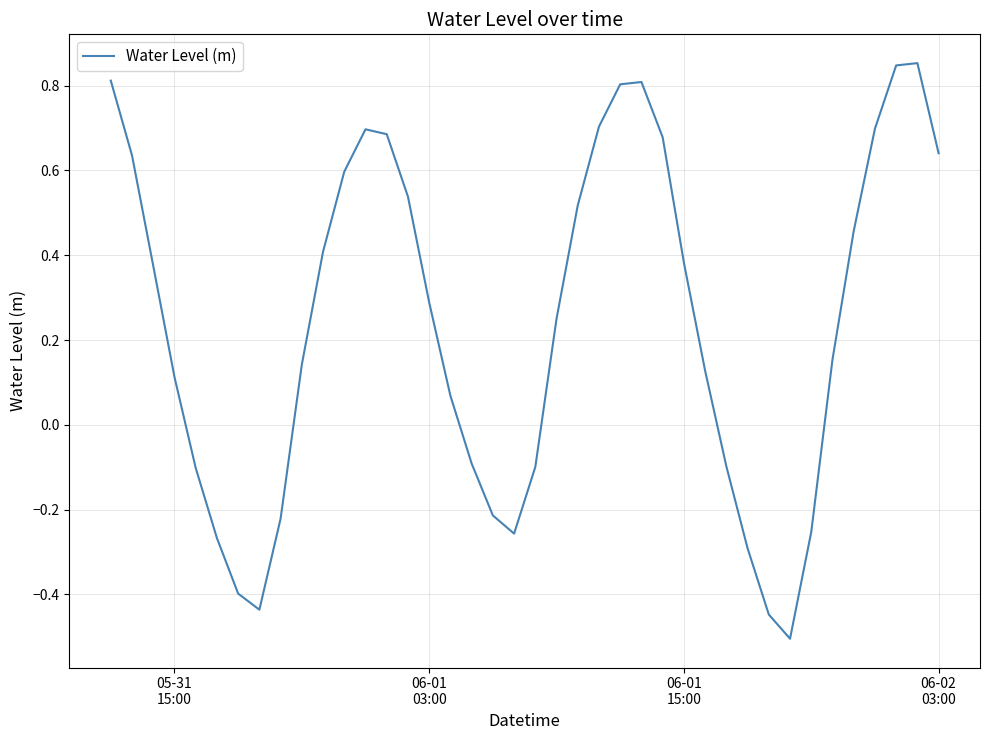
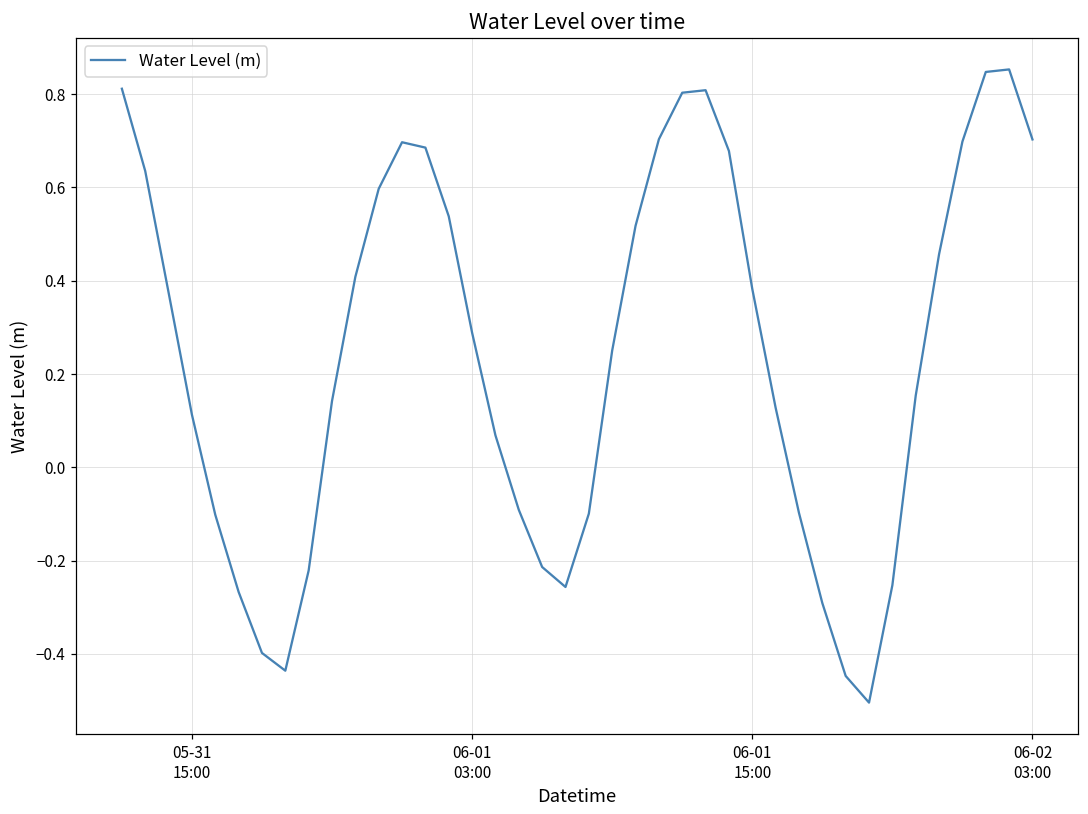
06-02 03:00: 0.64 -> 0.70
